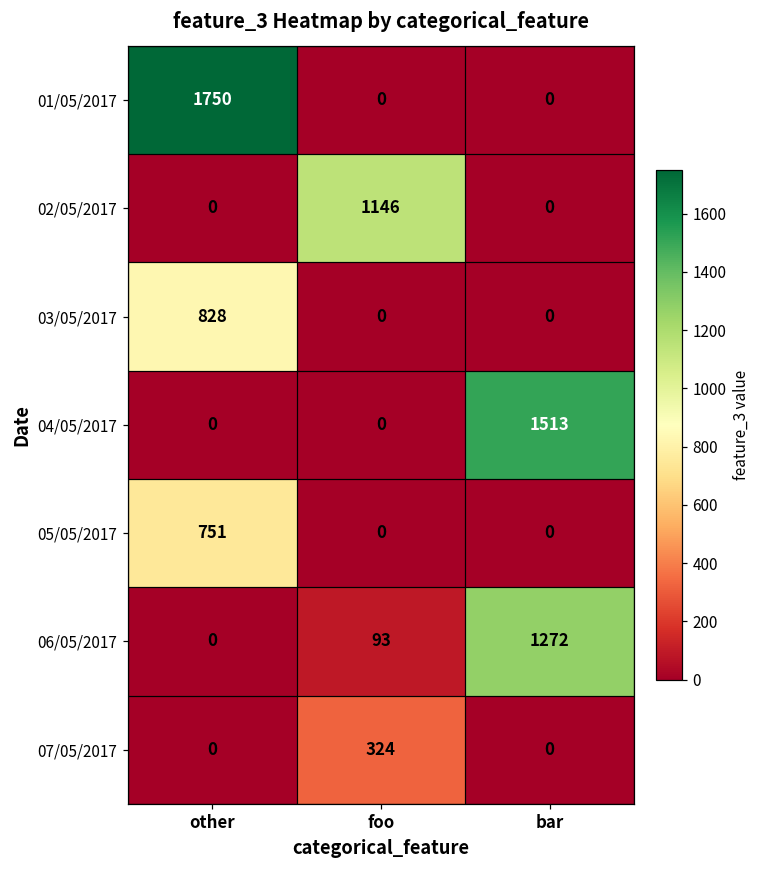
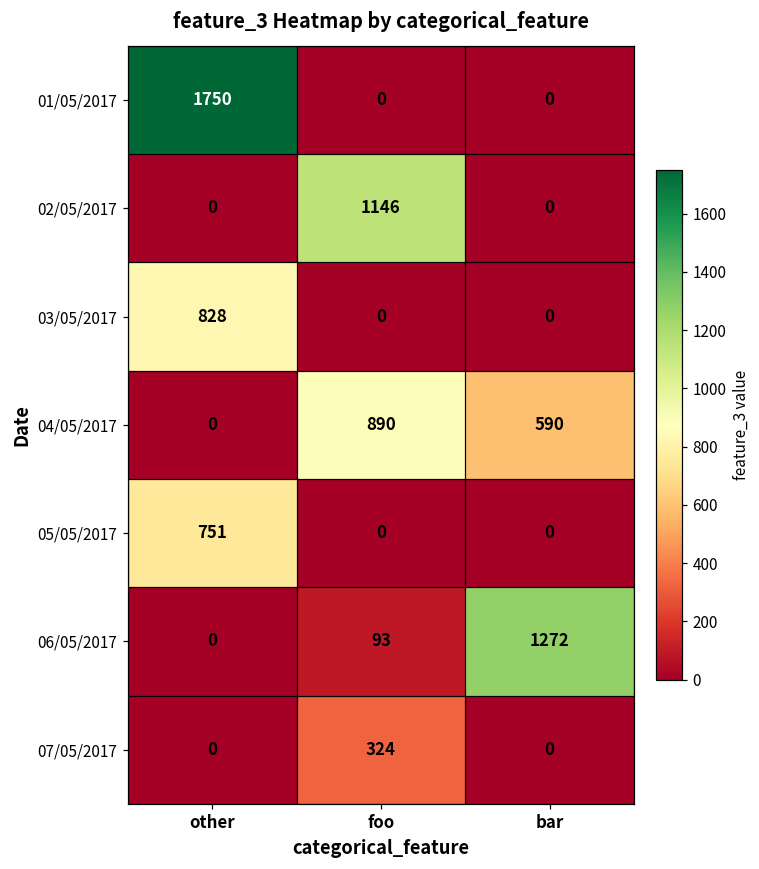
04/05/2017, foo: 0 -> 890
04/05/2017, bar: 1513 -> 590
